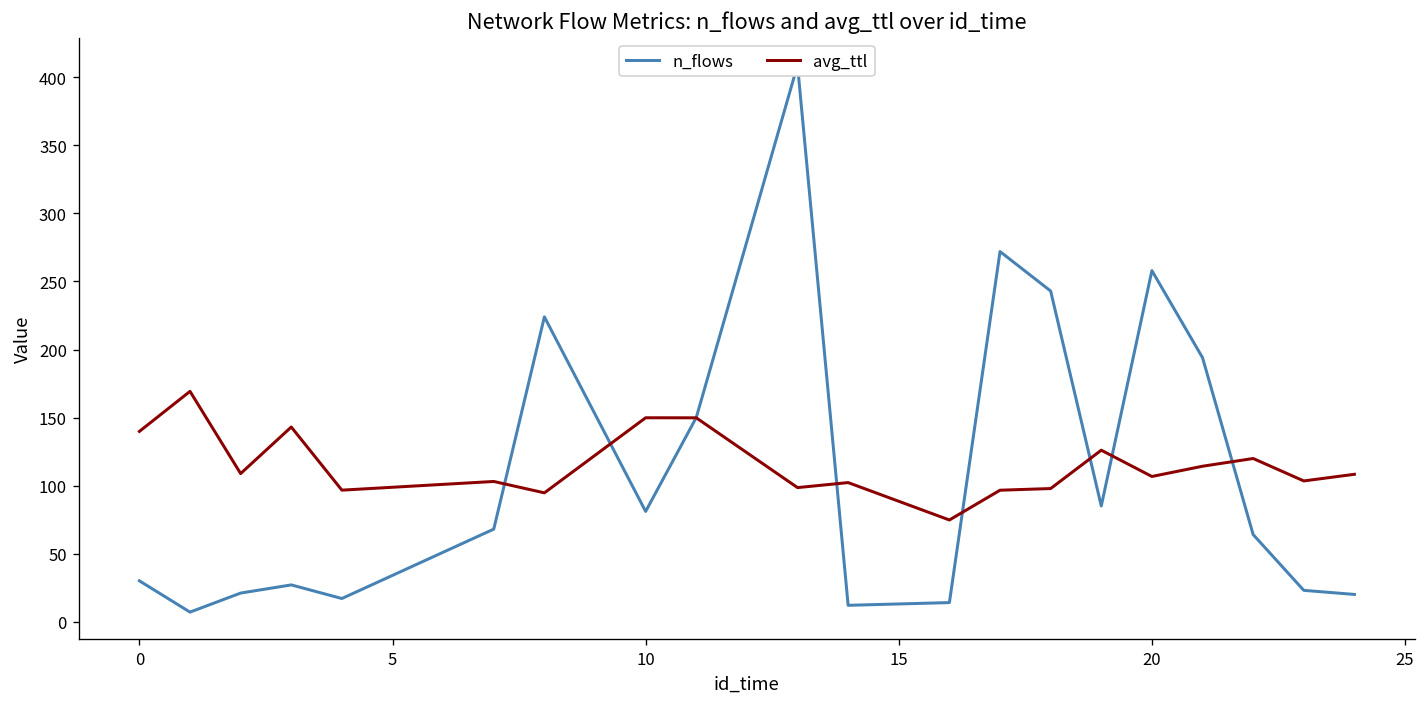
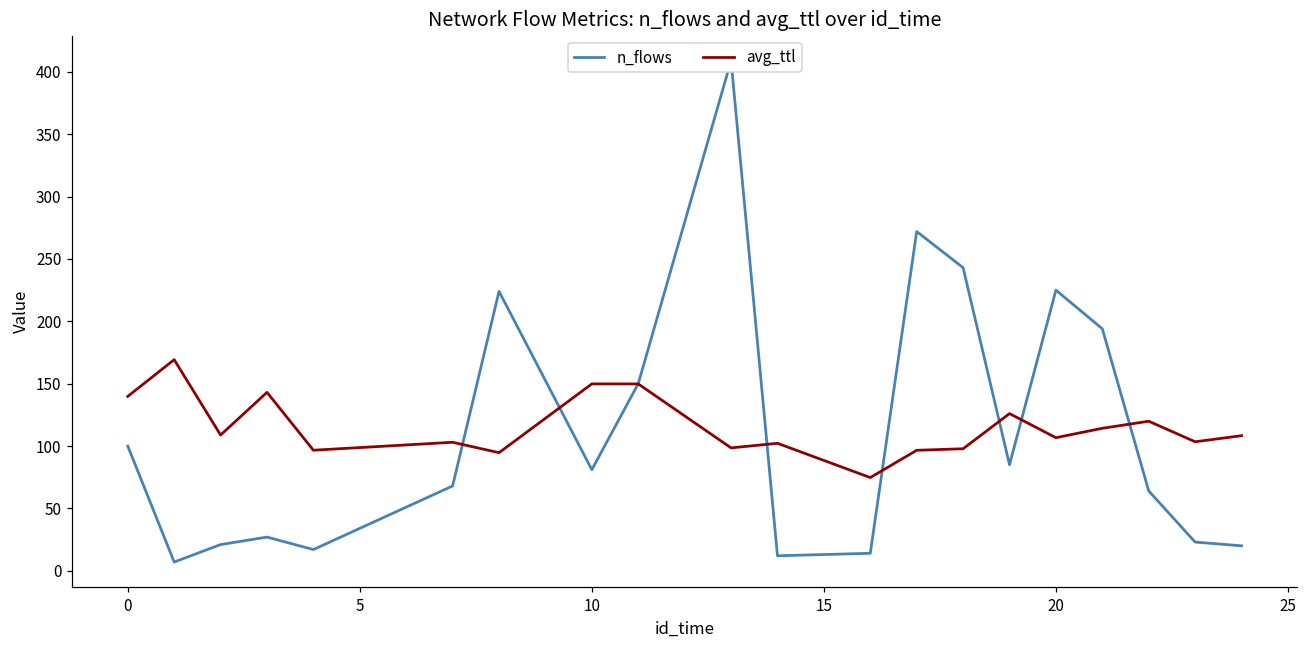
n_flows, 0: 30 -> 100
n_flows, 20: 258 -> 225
